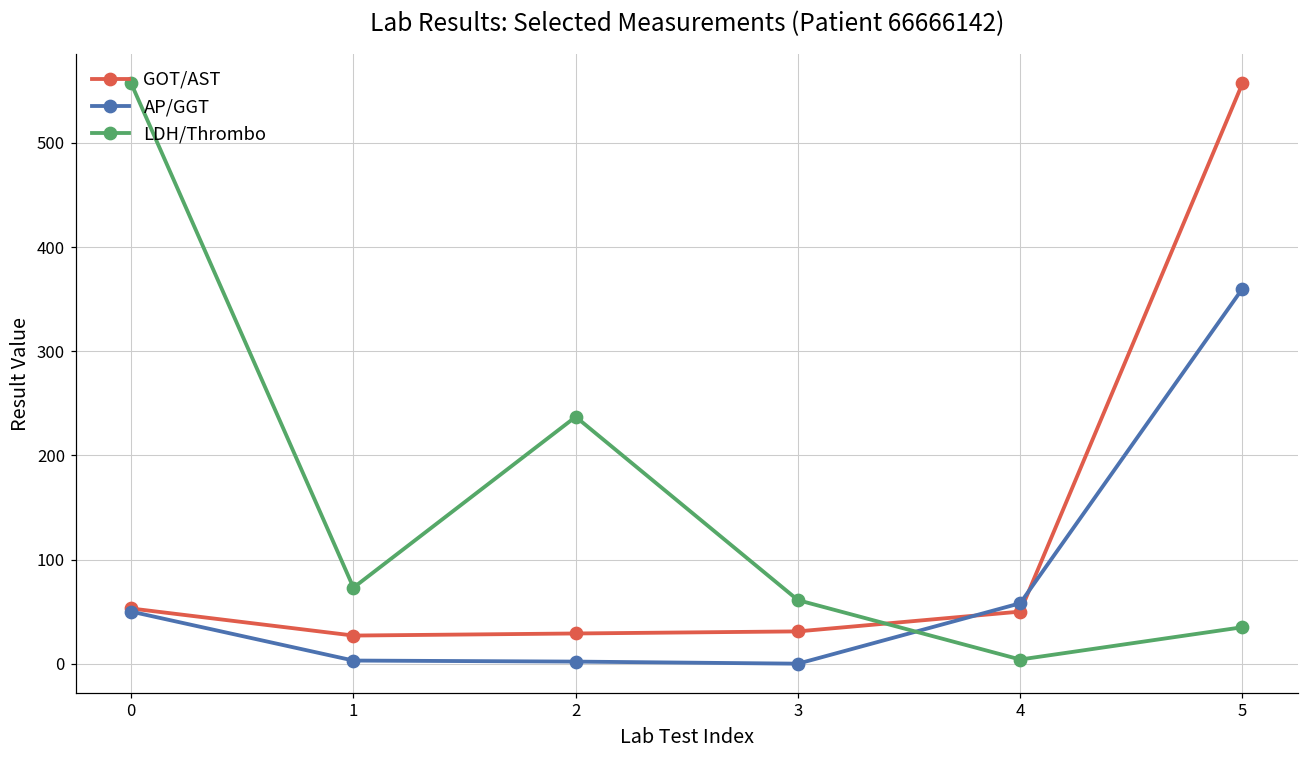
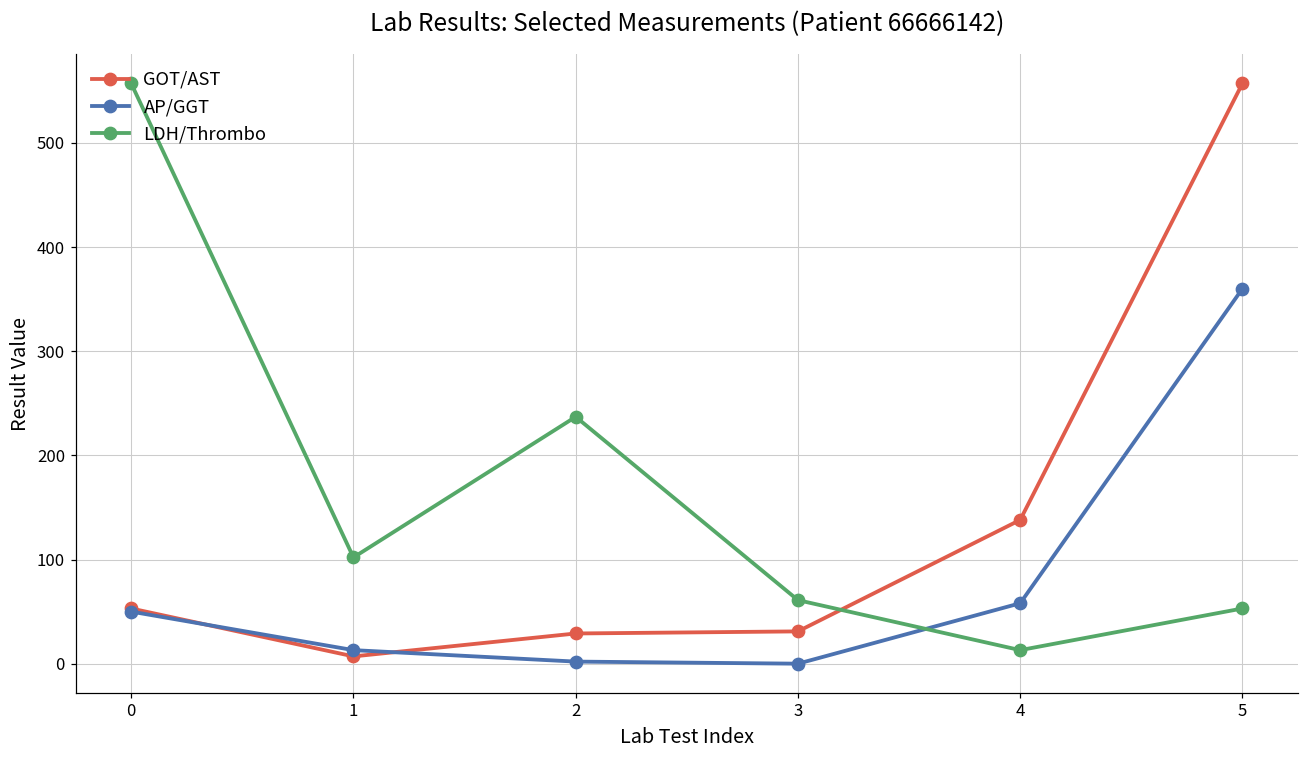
GOT/AST, 1: 30 -> 10
AP/GGT, 1: 0 -> 10
LDH/Thrombo, 1: 70 -> 100
GOT/AST, 4: 50 -> 140
LDH/Thrombo, 4: 0 -> 10
LDH/Thrombo, 5: 40 -> 50
